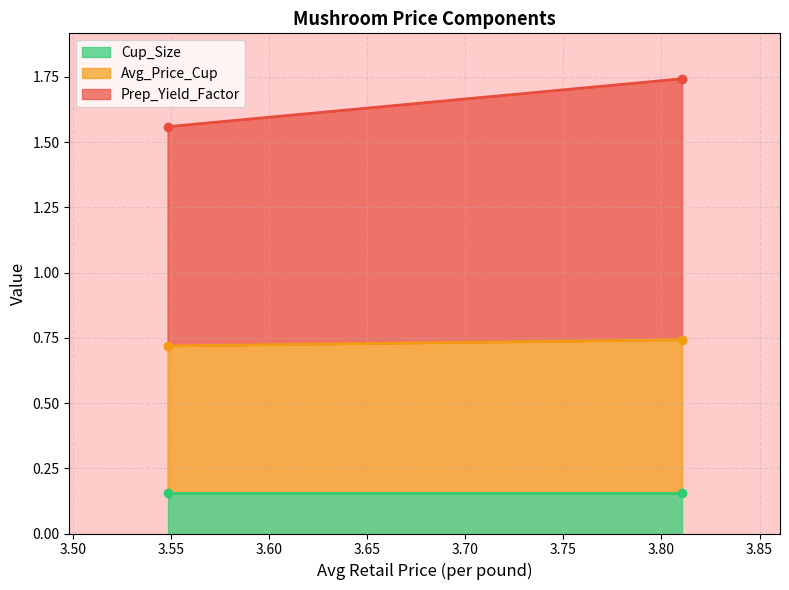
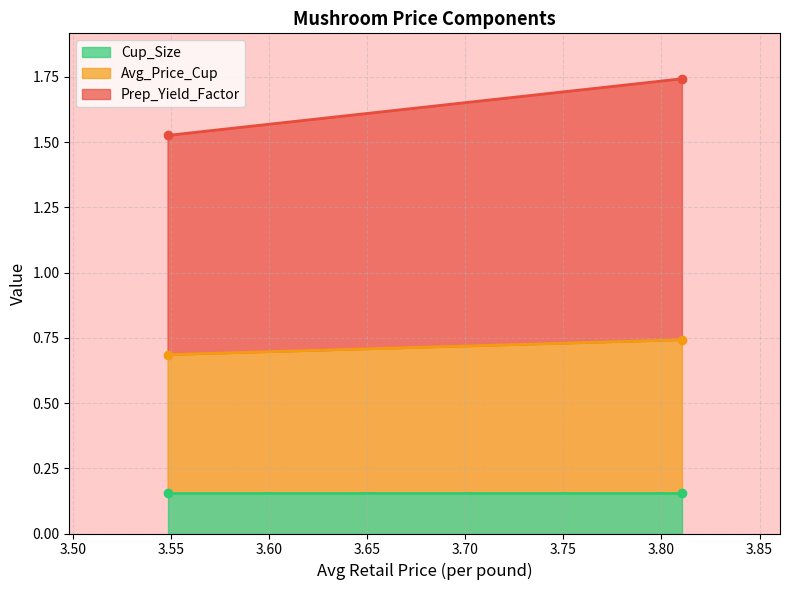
Avg_Price_Cup, 3.55: 0.56 -> 0.53
